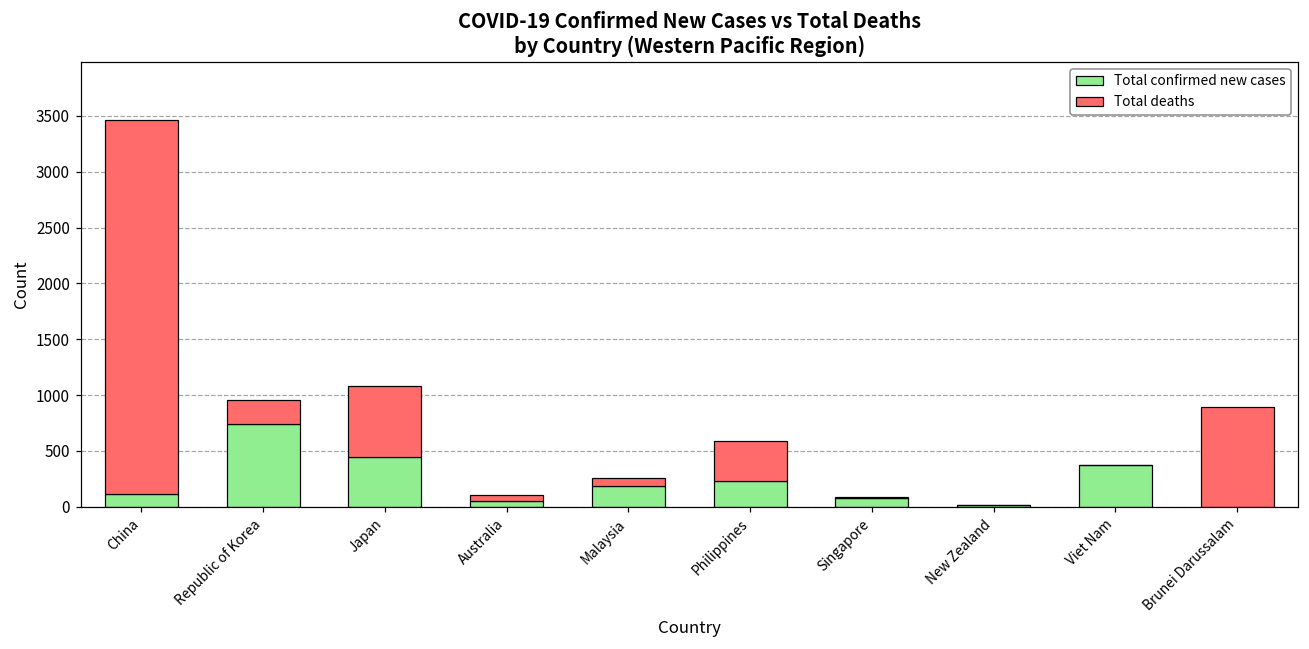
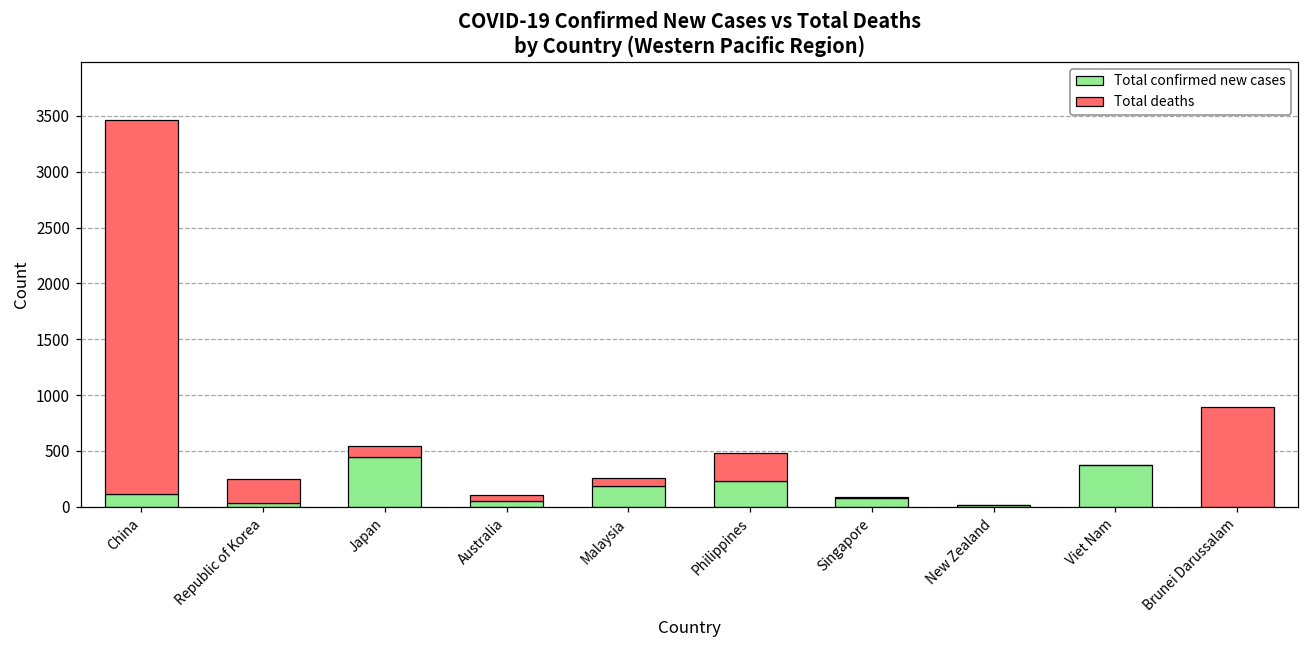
Total confirmed new cases, Republic of Korea: 740 -> 30
Total deaths, Japan: 640 -> 100
Total deaths, Philippines: 360 -> 250
